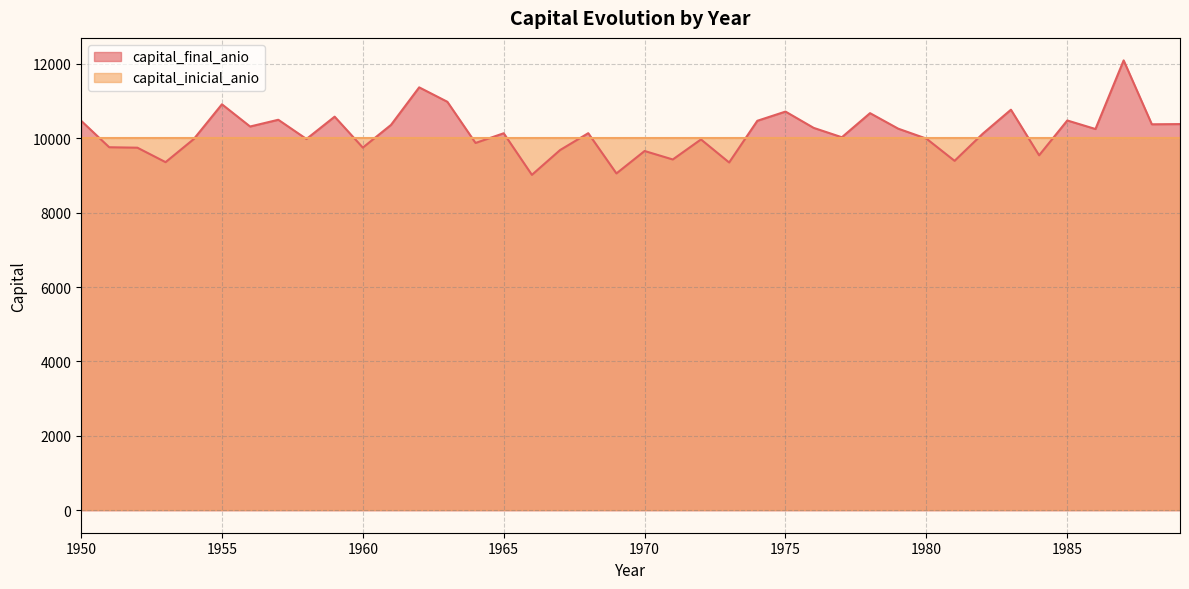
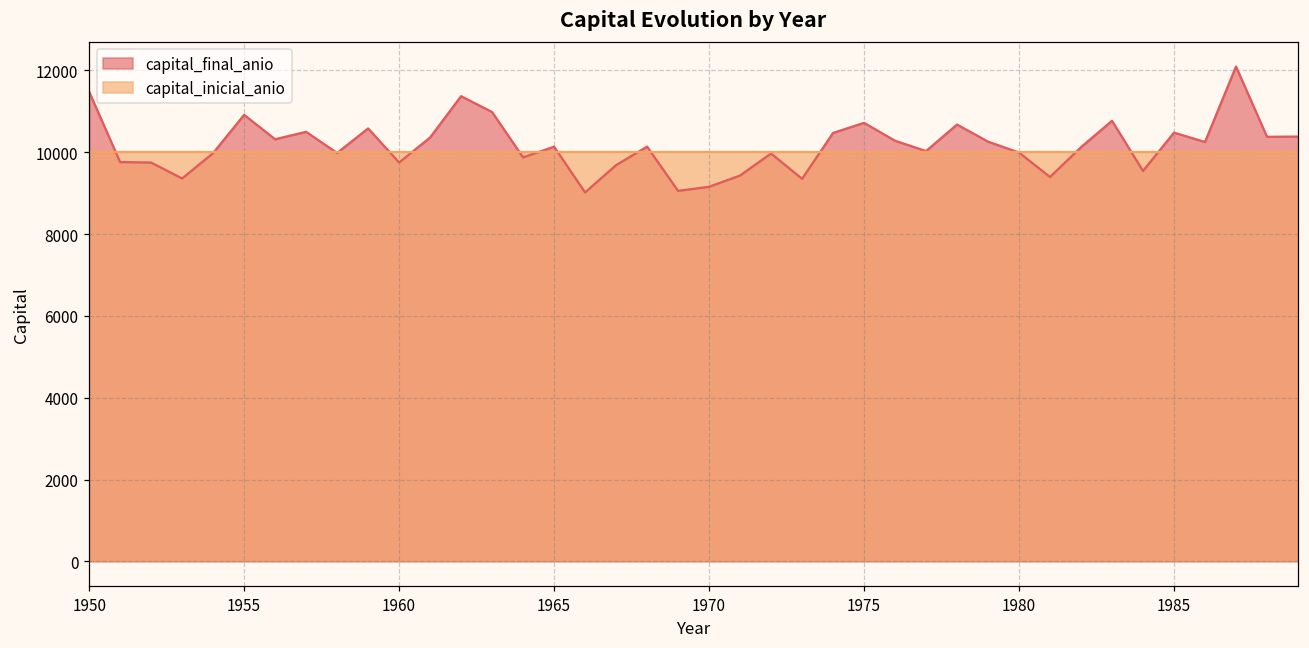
capital_final_anio, 1950: 10500 -> 11500
capital_final_anio, 1970: 9700 -> 9200
